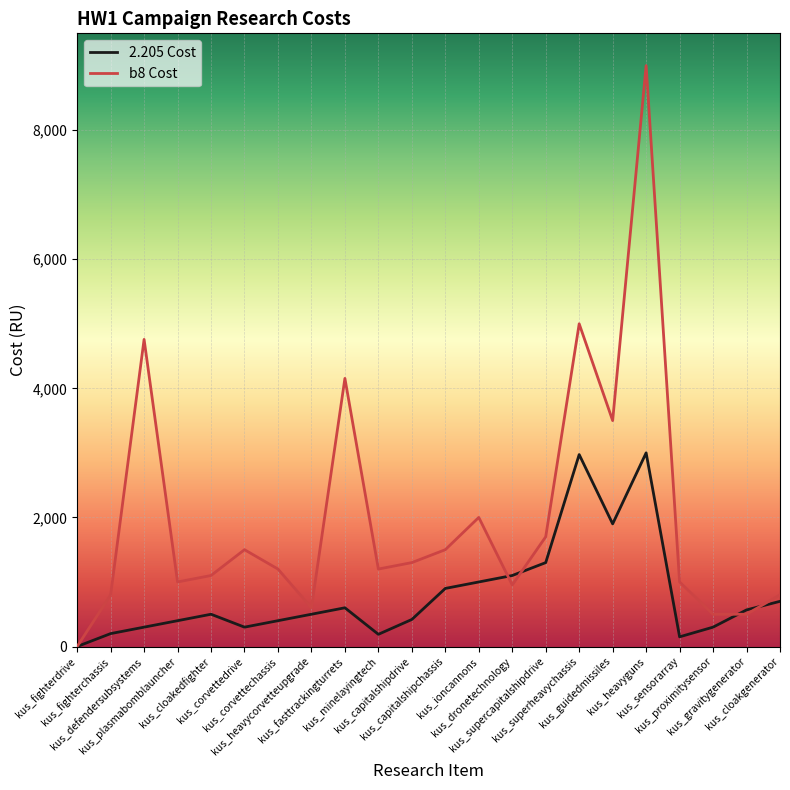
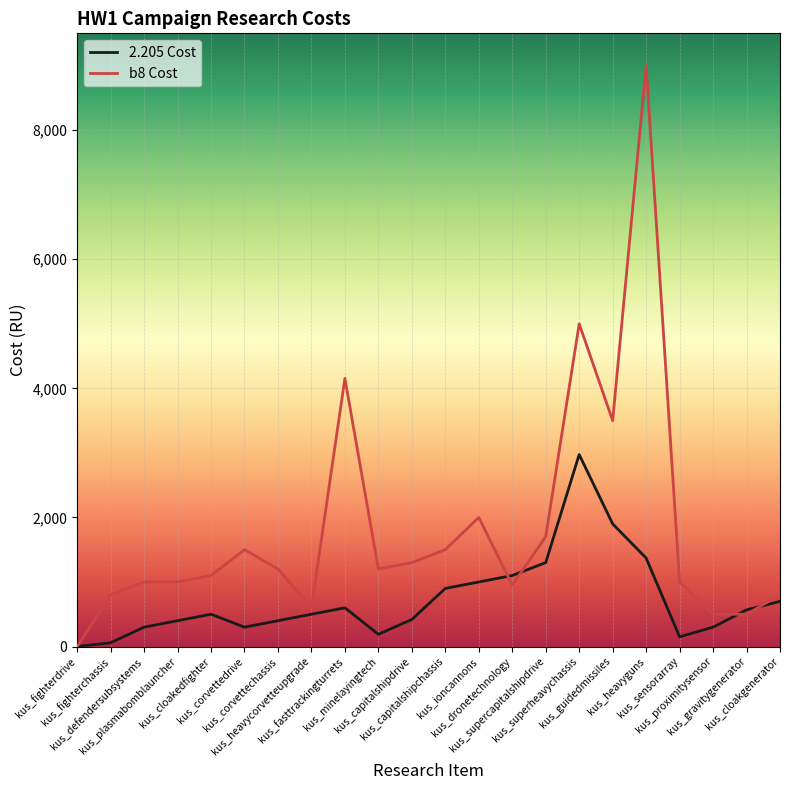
2.205 Cost, kus_fighterchassis: 200 -> 100
b8 Cost, kus_defendersubsystems: 4,800 -> 1,000
2.205 Cost, kus_heavyguns: 3,000 -> 1,400
